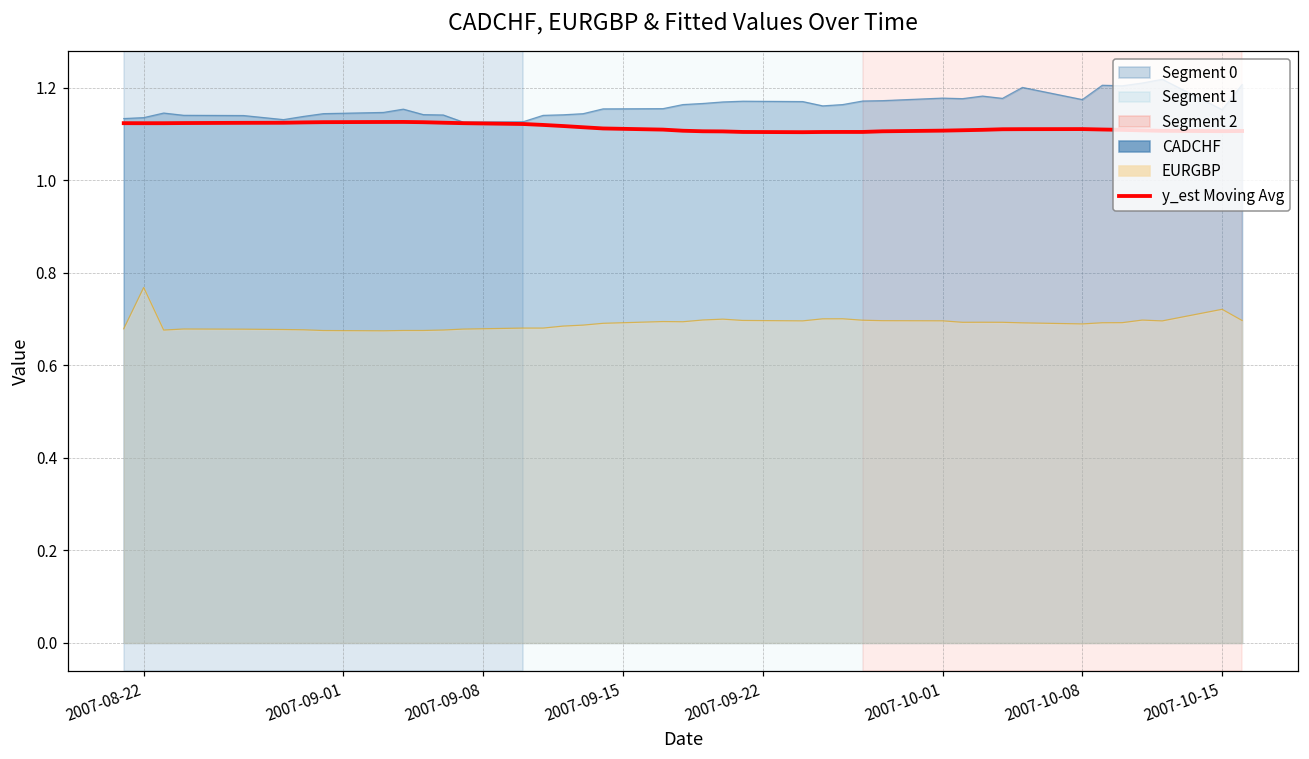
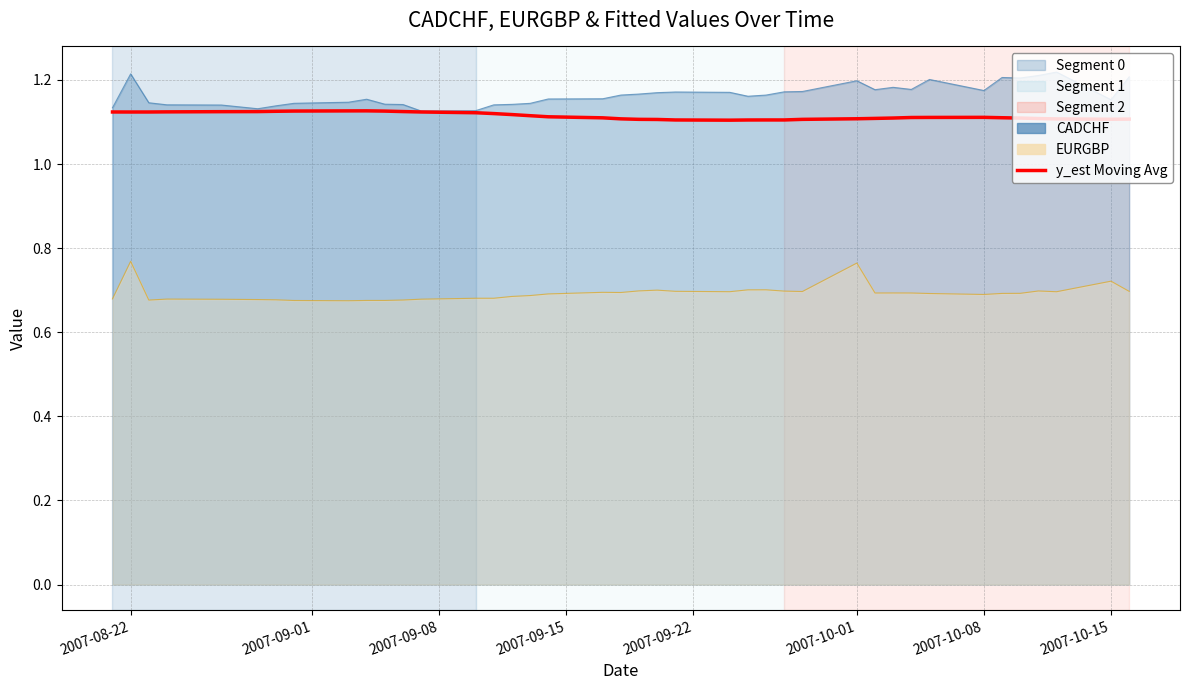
CADCHF, 2007-08-22: 1.14 -> 1.21
CADCHF, 2007-10-01: 1.18 -> 1.20
EURGBP, 2007-10-01: 0.70 -> 0.76
